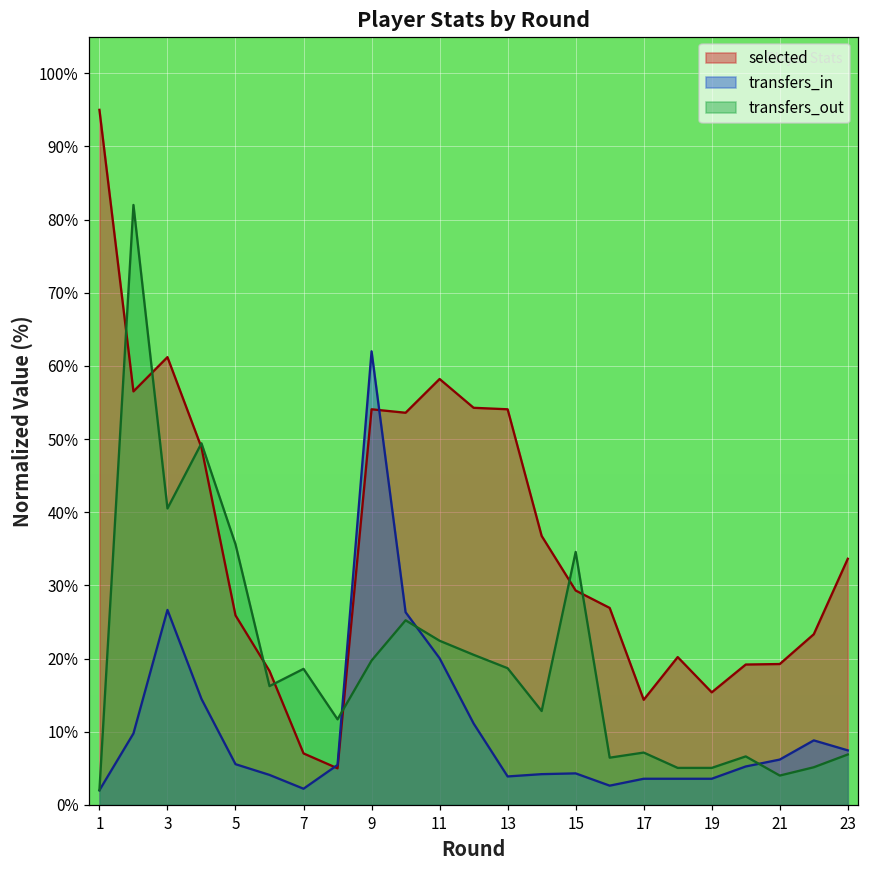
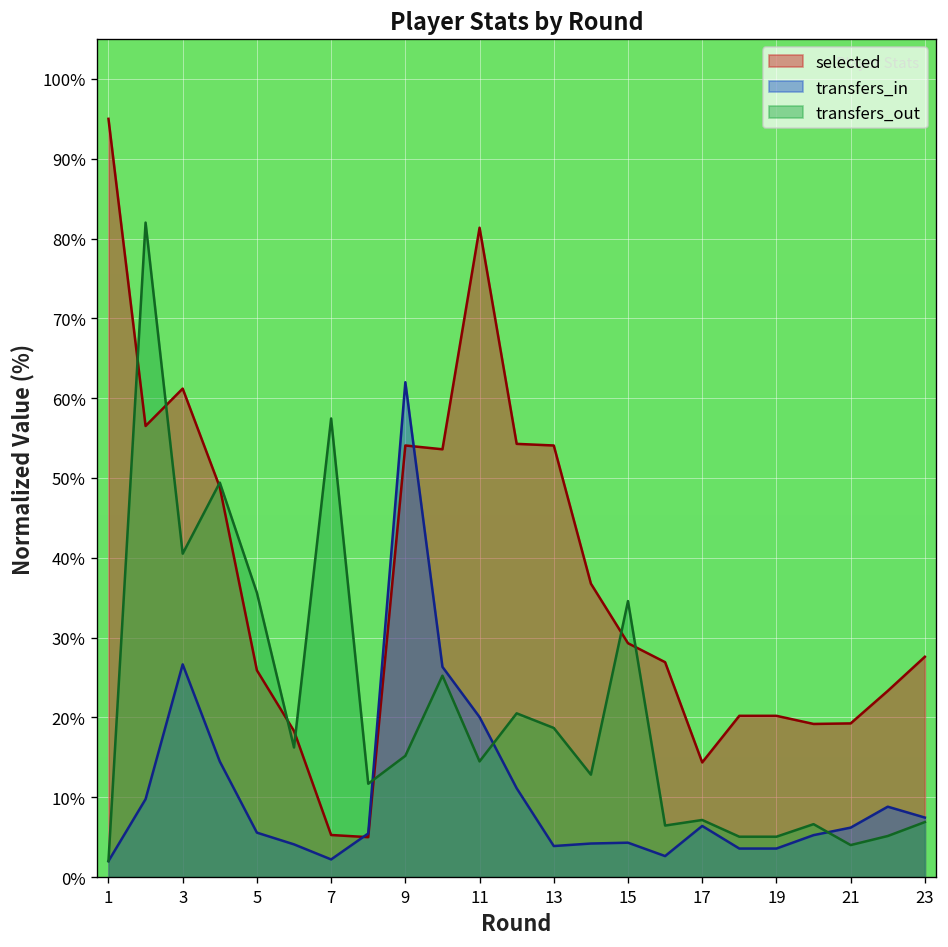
selected, 7: 7% -> 5%
transfers_out, 7: 19% -> 57%
transfers_out, 9: 20% -> 15%
selected, 11: 58% -> 81%
transfers_out, 11: 22% -> 14%
transfers_in, 17: 4% -> 6%
selected, 19: 15% -> 20%
selected, 23: 34% -> 28%
